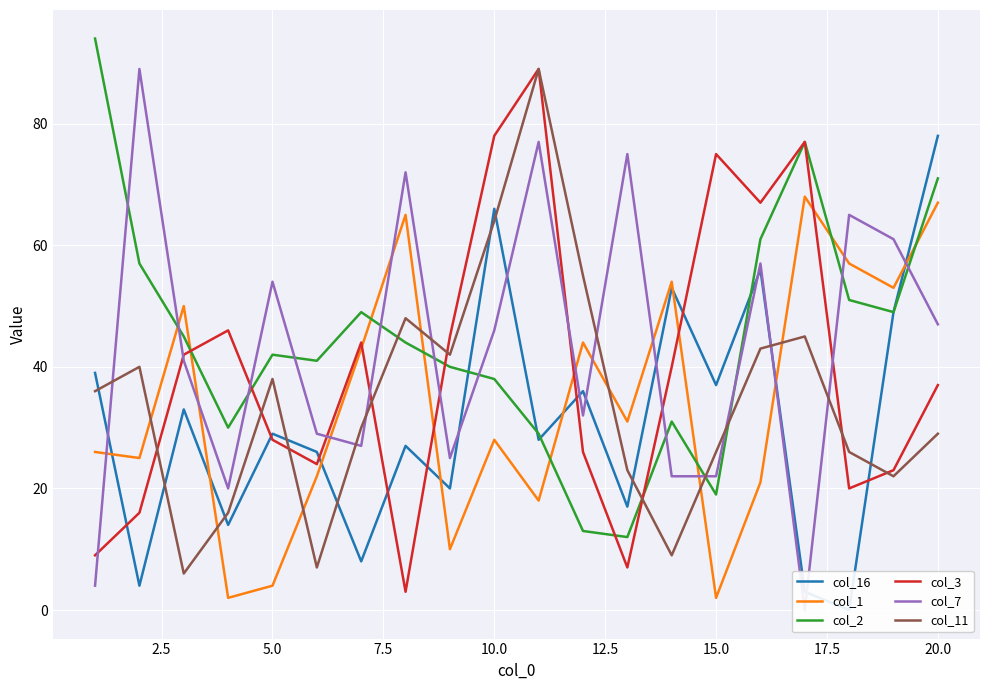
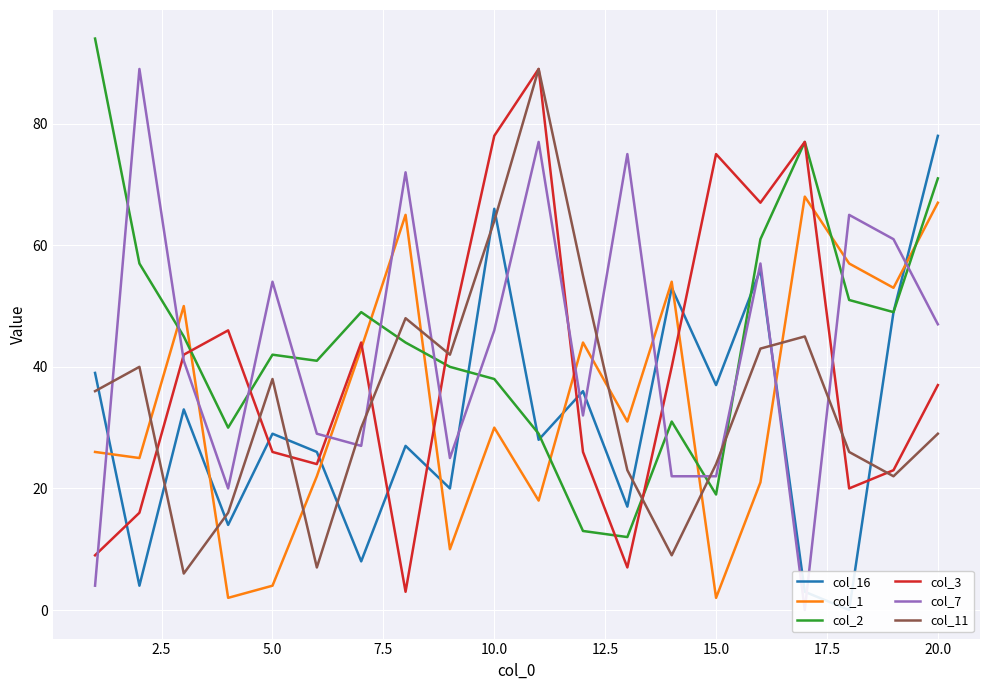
col_3, 5.0: 28 -> 26
col_1, 10.0: 28 -> 30
col_11, 15.0: 26 -> 24
